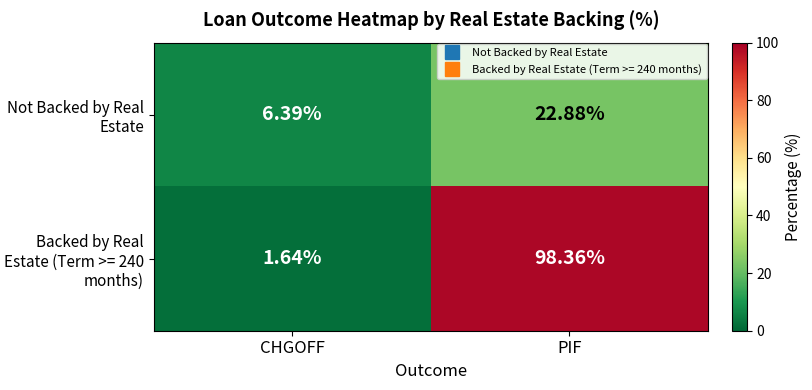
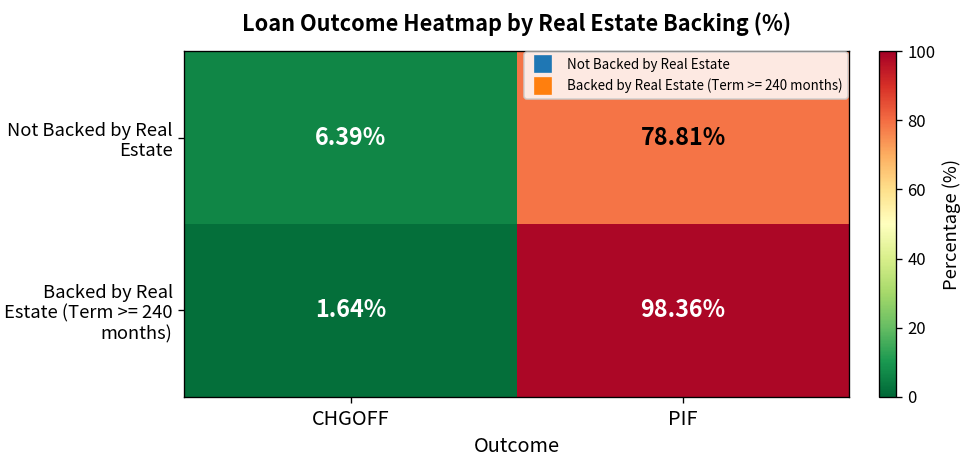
Not Backed by Real Estate, PIF: 22.88% -> 78.81%
